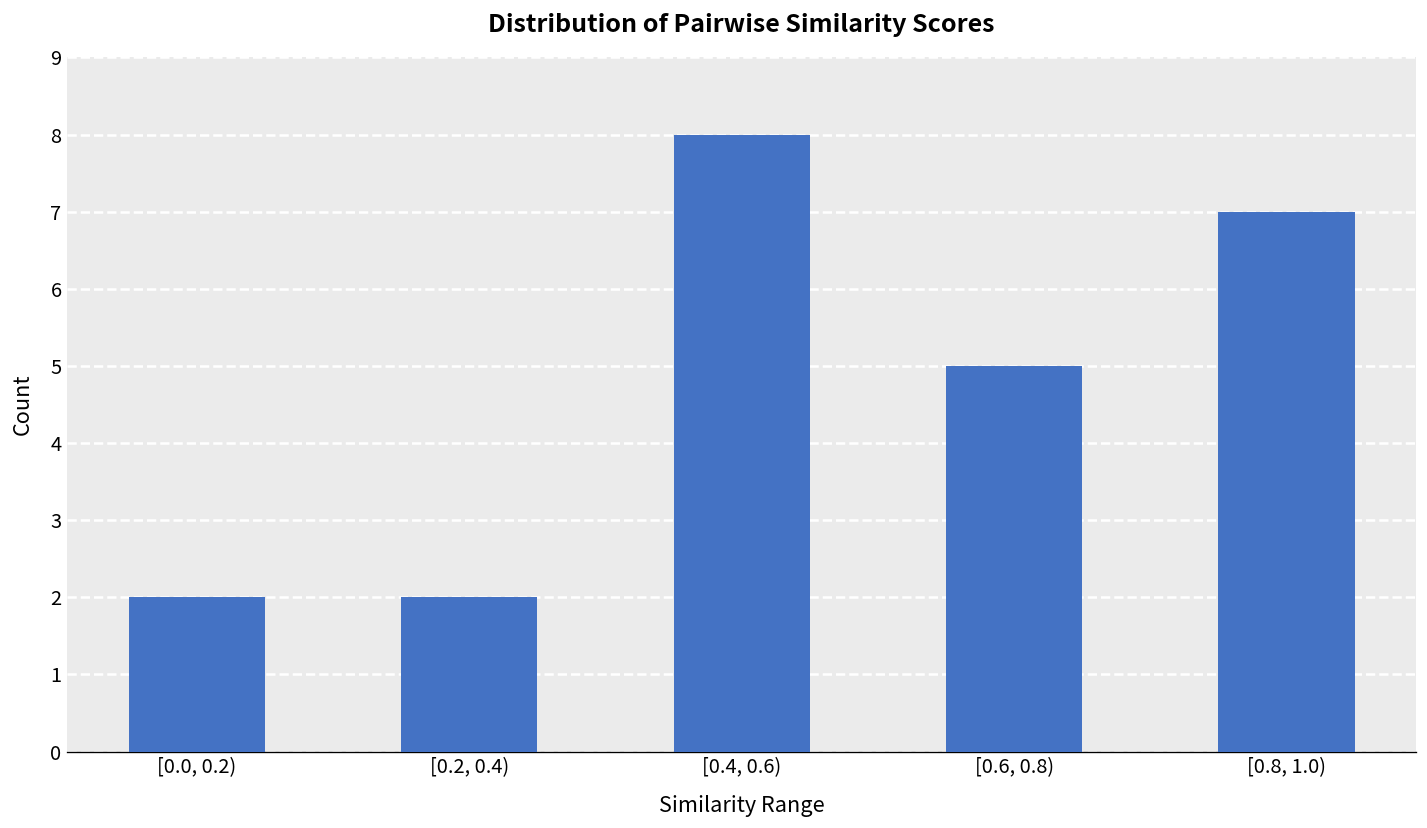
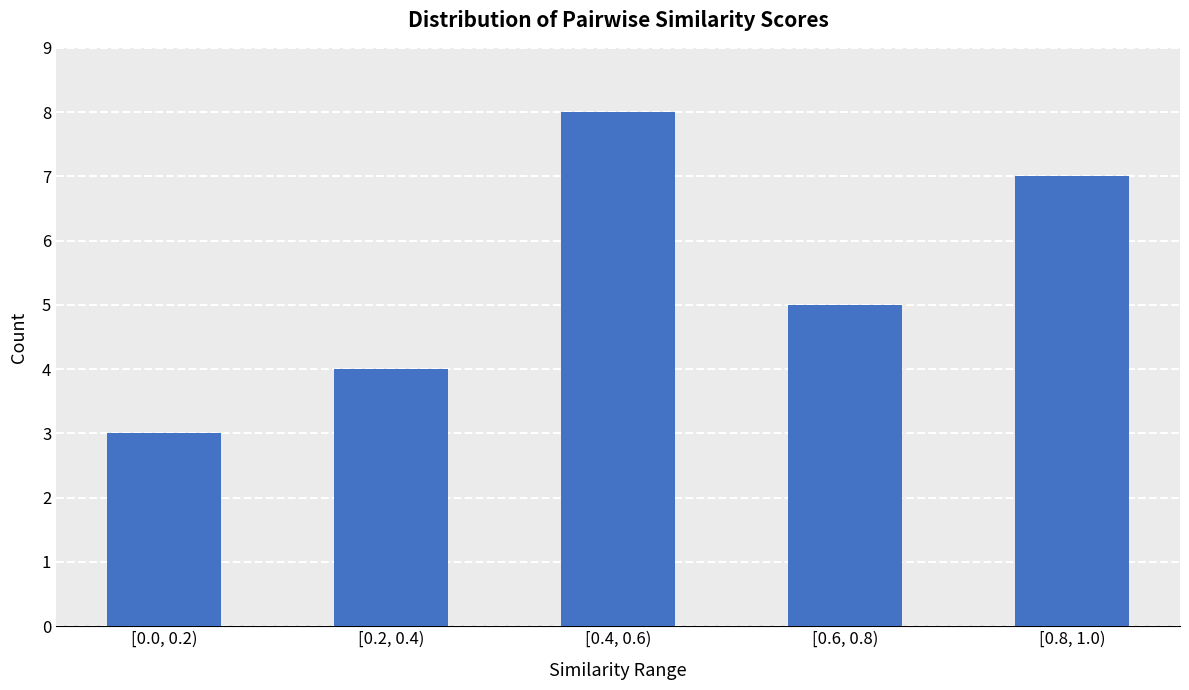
[0.0, 0.2): 2 -> 3
[0.2, 0.4): 2 -> 4
